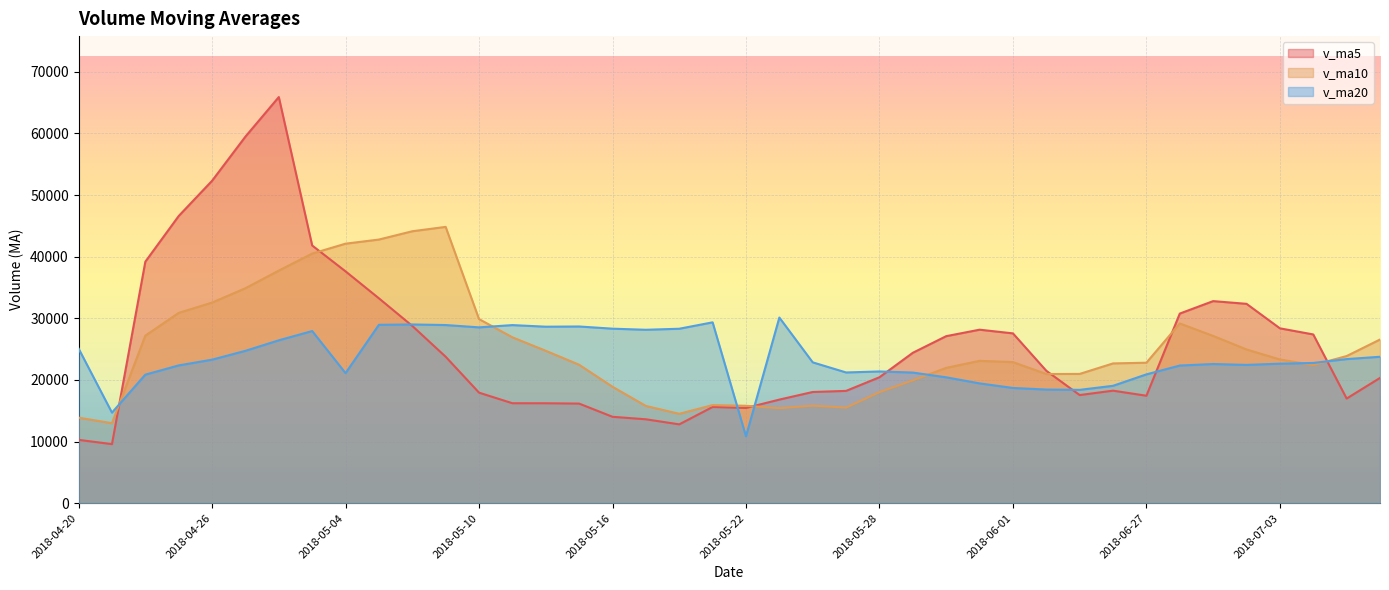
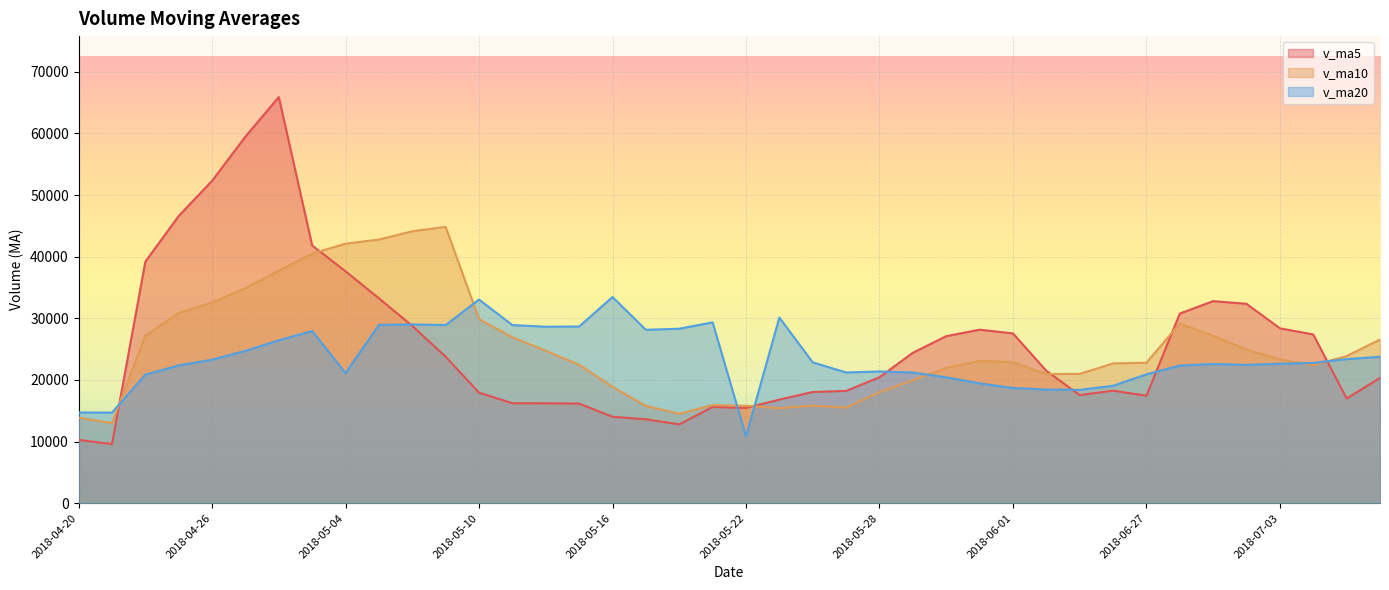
v_ma20, 2018-04-20: 25000 -> 15000
v_ma20, 2018-05-10: 29000 -> 33000
v_ma20, 2018-05-16: 28000 -> 33000
